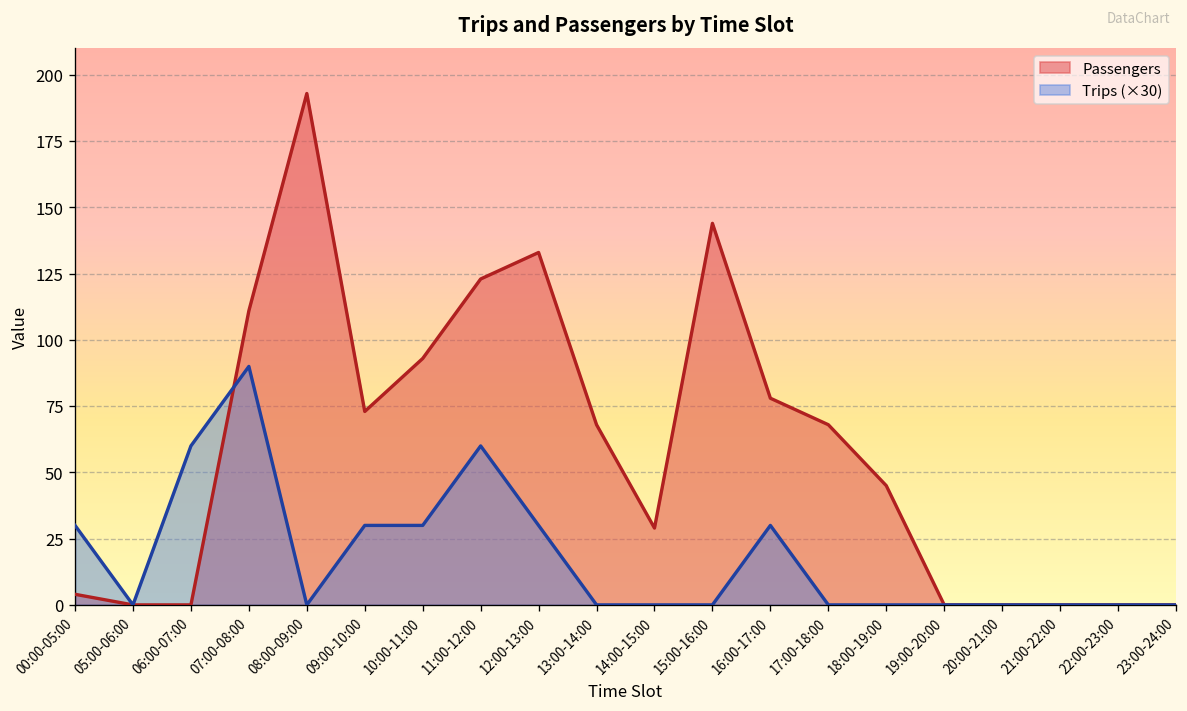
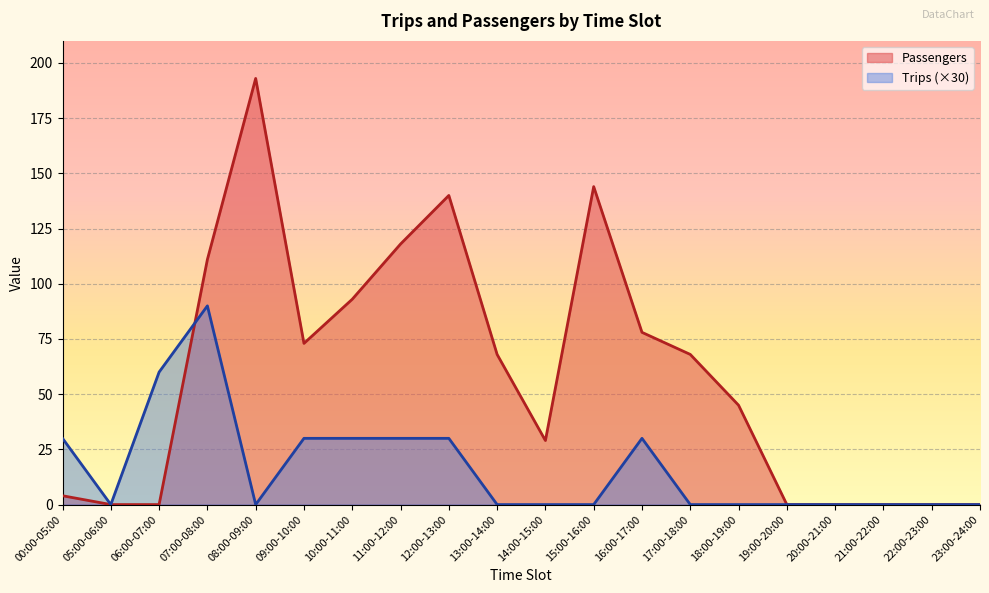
Passengers, 11:00-12:00: 123 -> 118
Trips (×30), 11:00-12:00: 60 -> 30
Passengers, 12:00-13:00: 133 -> 140
